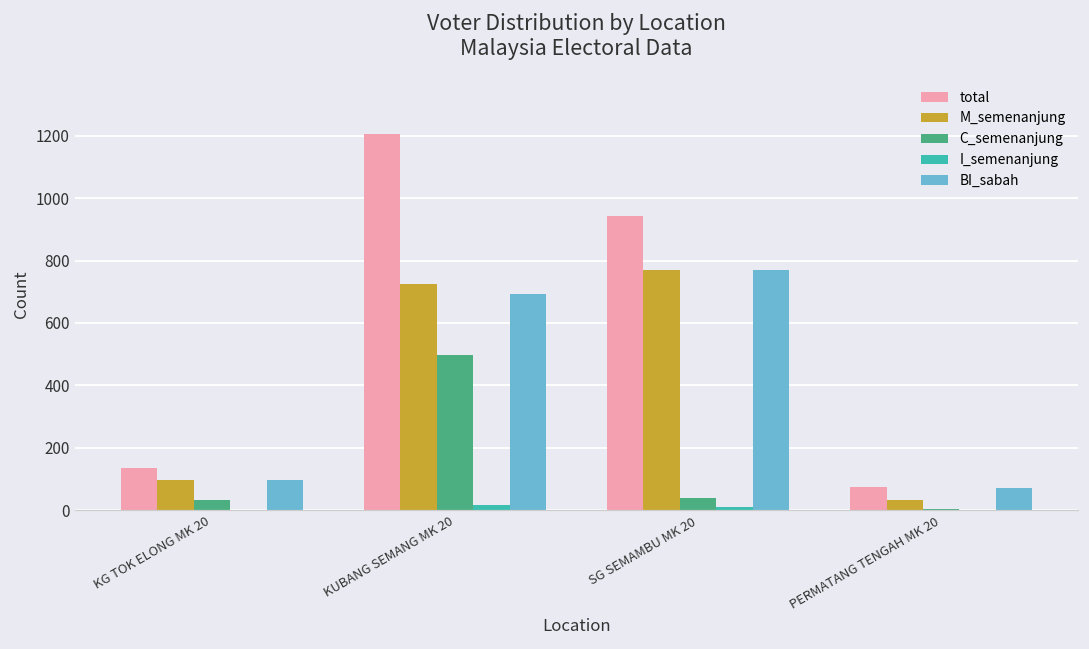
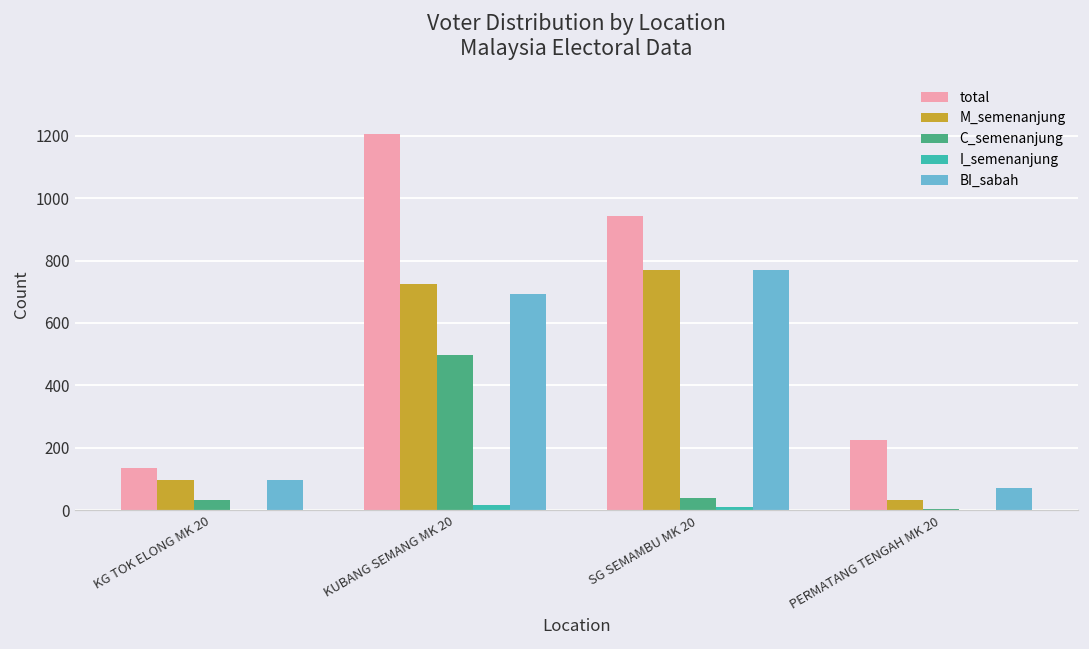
total, PERMATANG TENGAH MK 20: 70 -> 230
